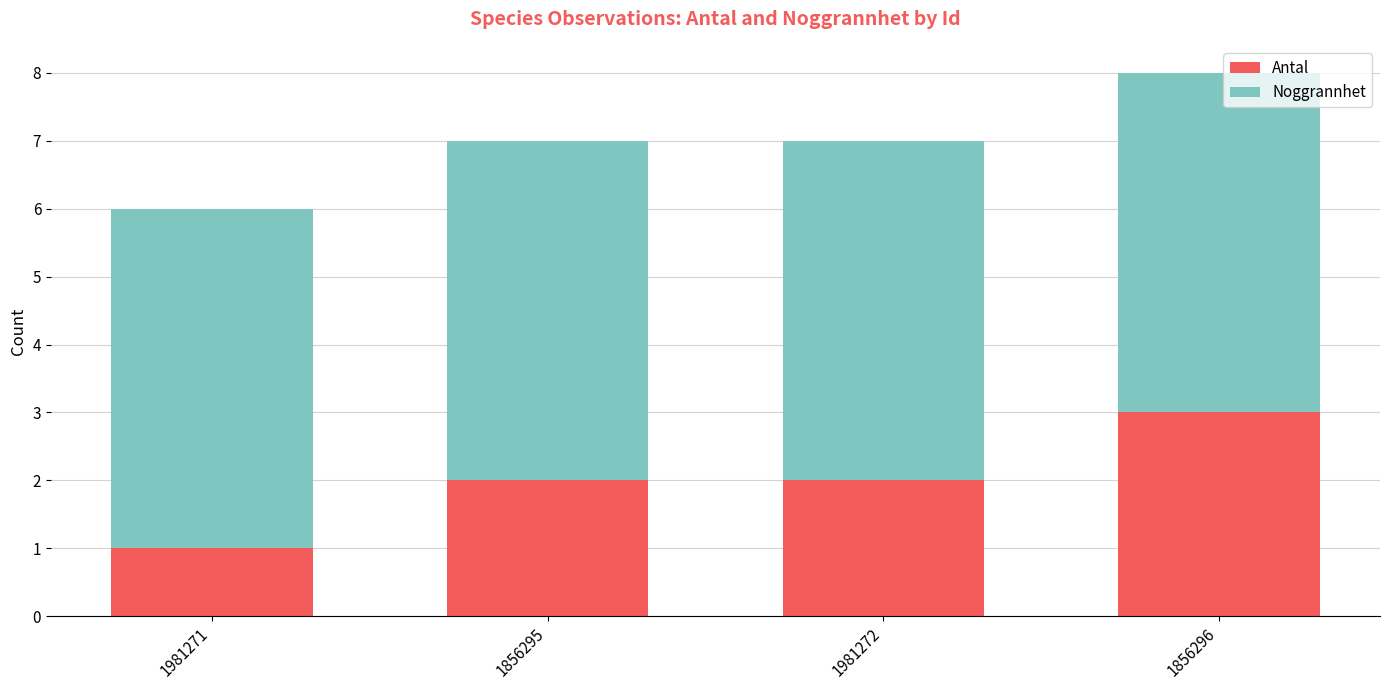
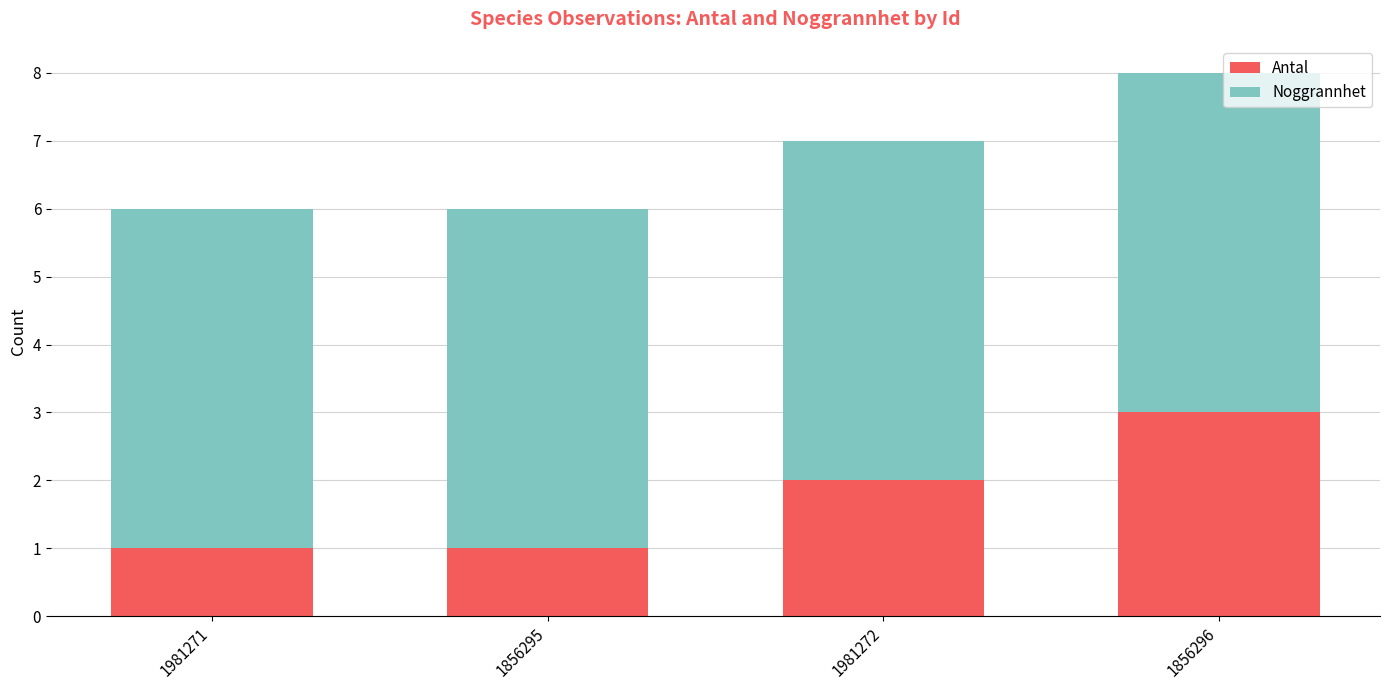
Antal, 1856295: 2 -> 1
